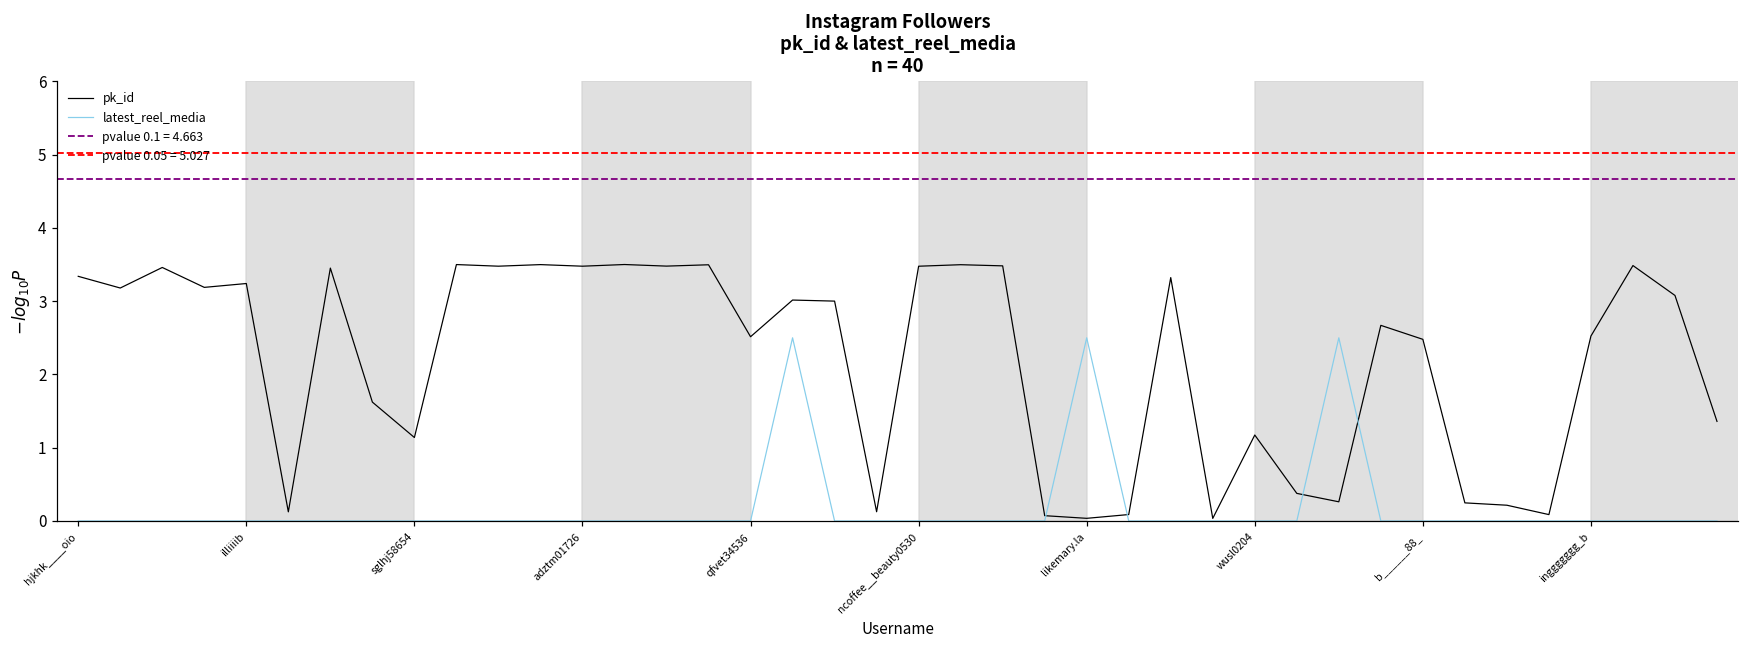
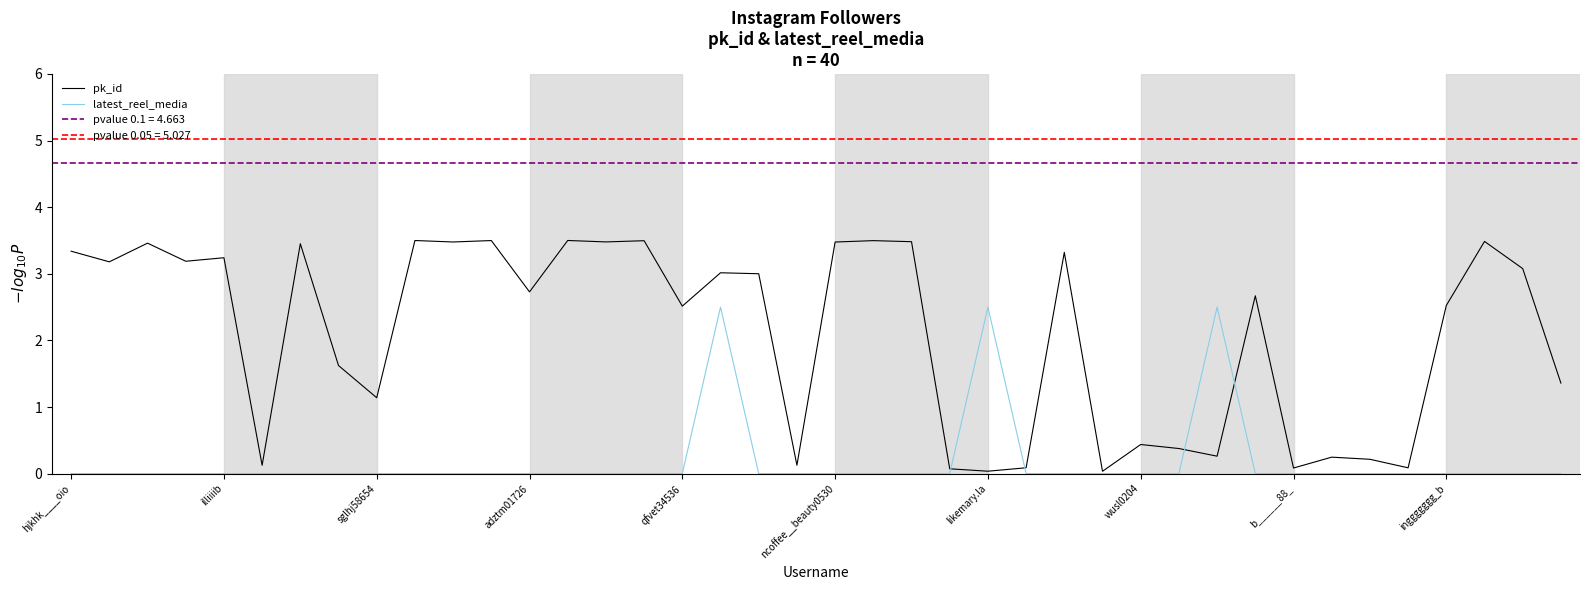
pk_id, adztm01726: 3.5 -> 2.7
pk_id, wusl0204: 1.2 -> 0.4
pk_id, b______88_: 2.5 -> 0.1
